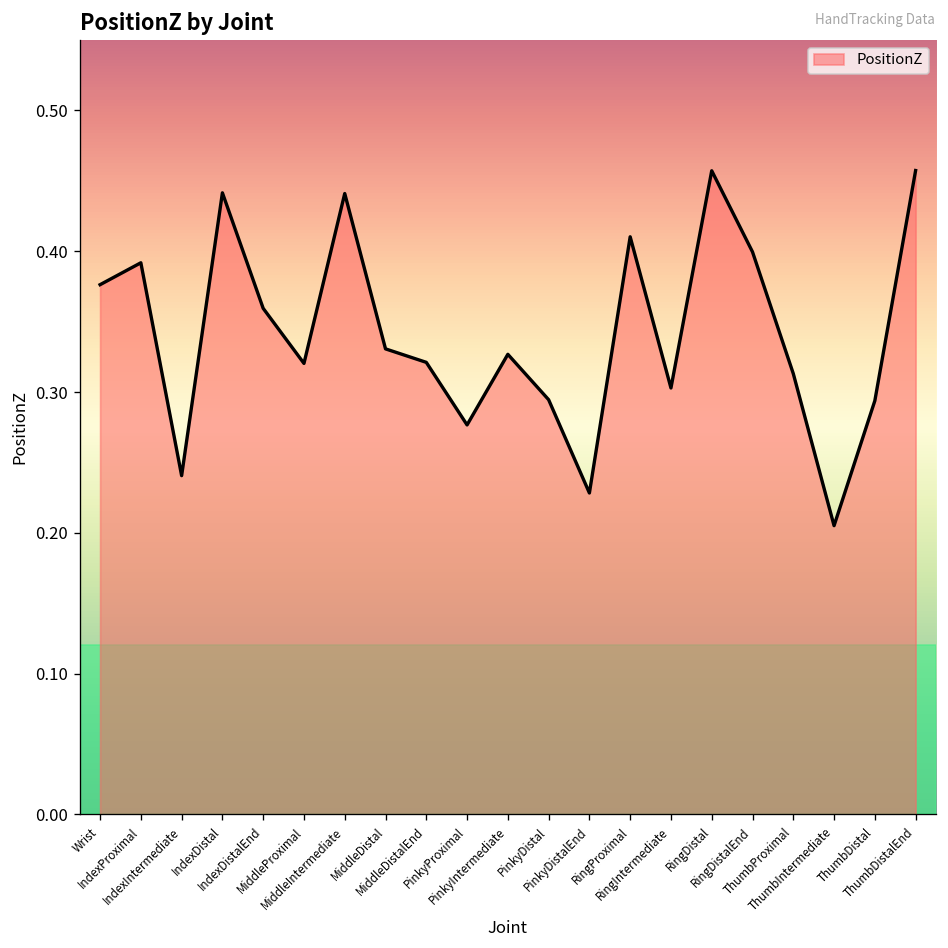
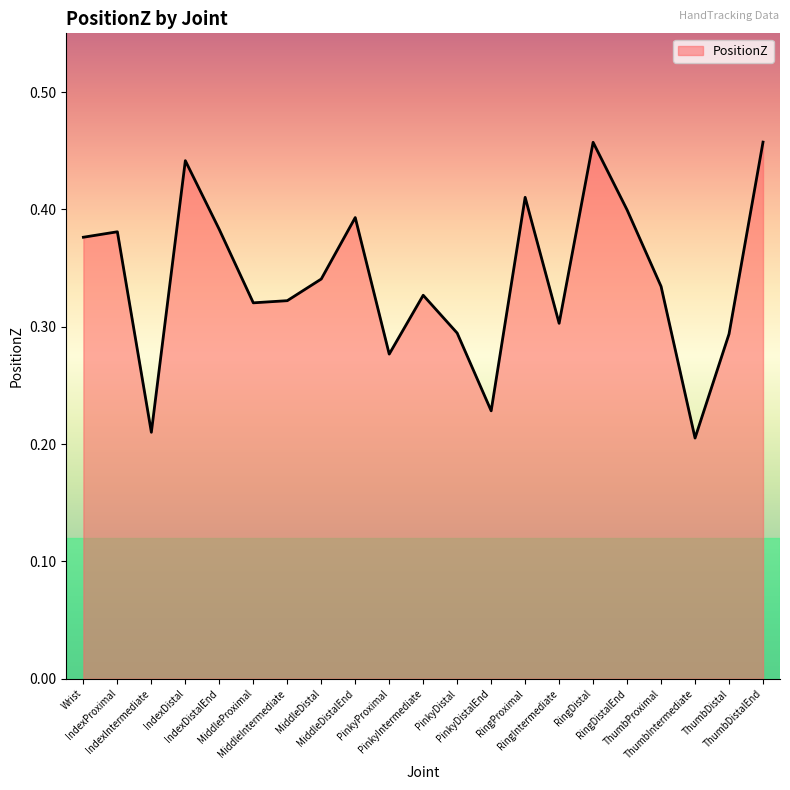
IndexProximal: 0.392 -> 0.381
IndexIntermediate: 0.241 -> 0.210
IndexDistalEnd: 0.359 -> 0.383
MiddleIntermediate: 0.441 -> 0.322
MiddleDistal: 0.331 -> 0.341
MiddleDistalEnd: 0.321 -> 0.393
ThumbProximal: 0.313 -> 0.334
